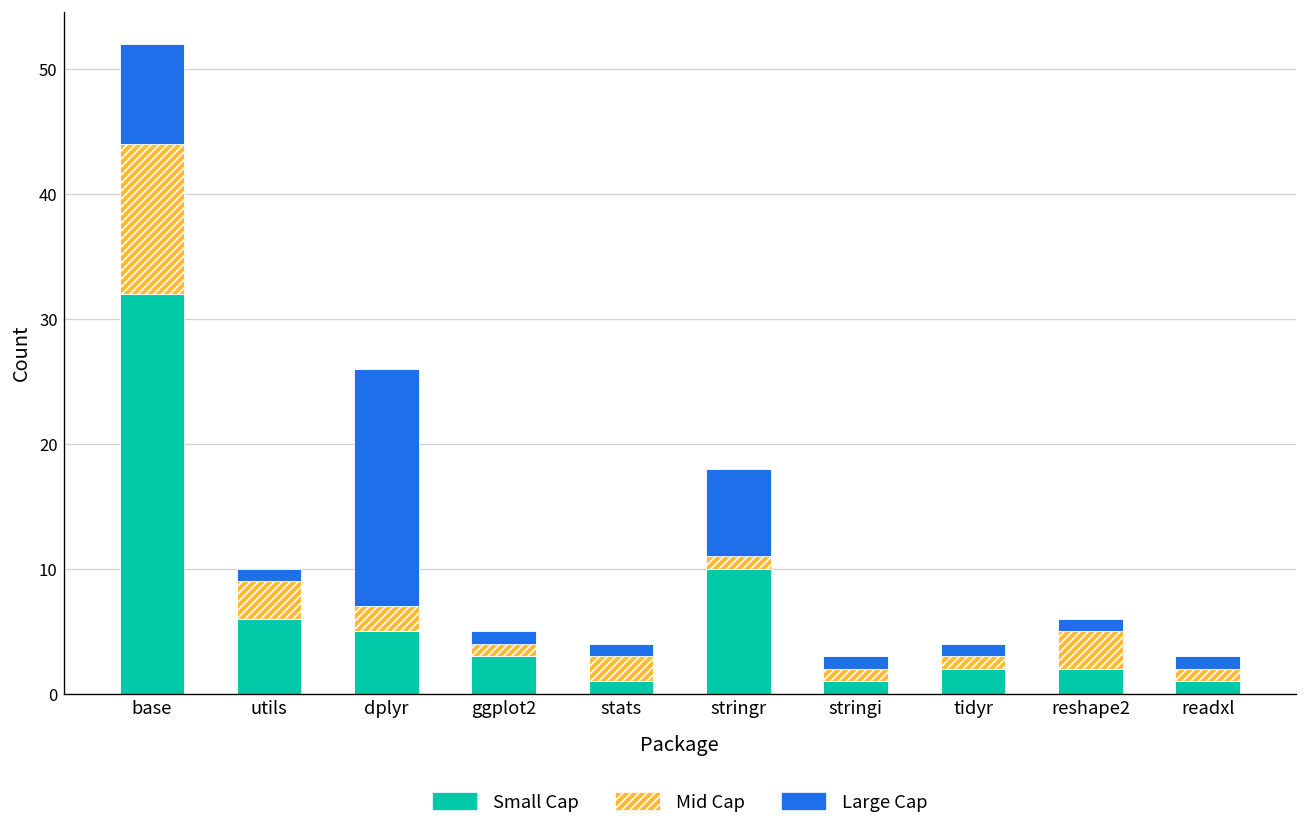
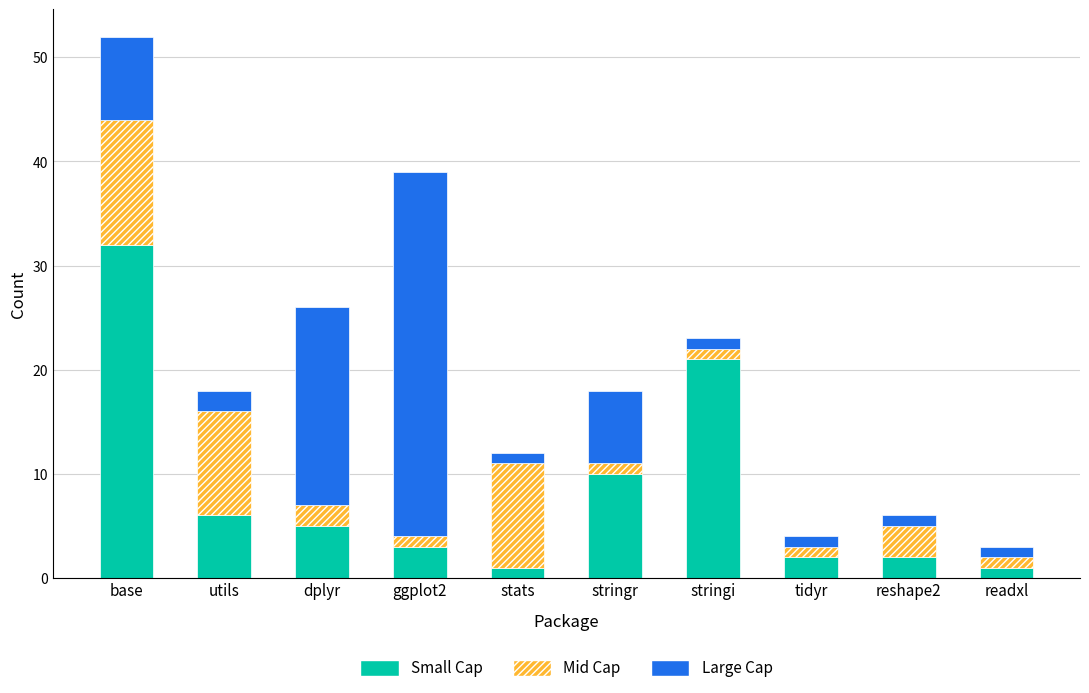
Mid Cap, utils: 3 -> 10
Large Cap, utils: 1 -> 2
Large Cap, ggplot2: 1 -> 35
Mid Cap, stats: 2 -> 10
Small Cap, stringi: 1 -> 21
